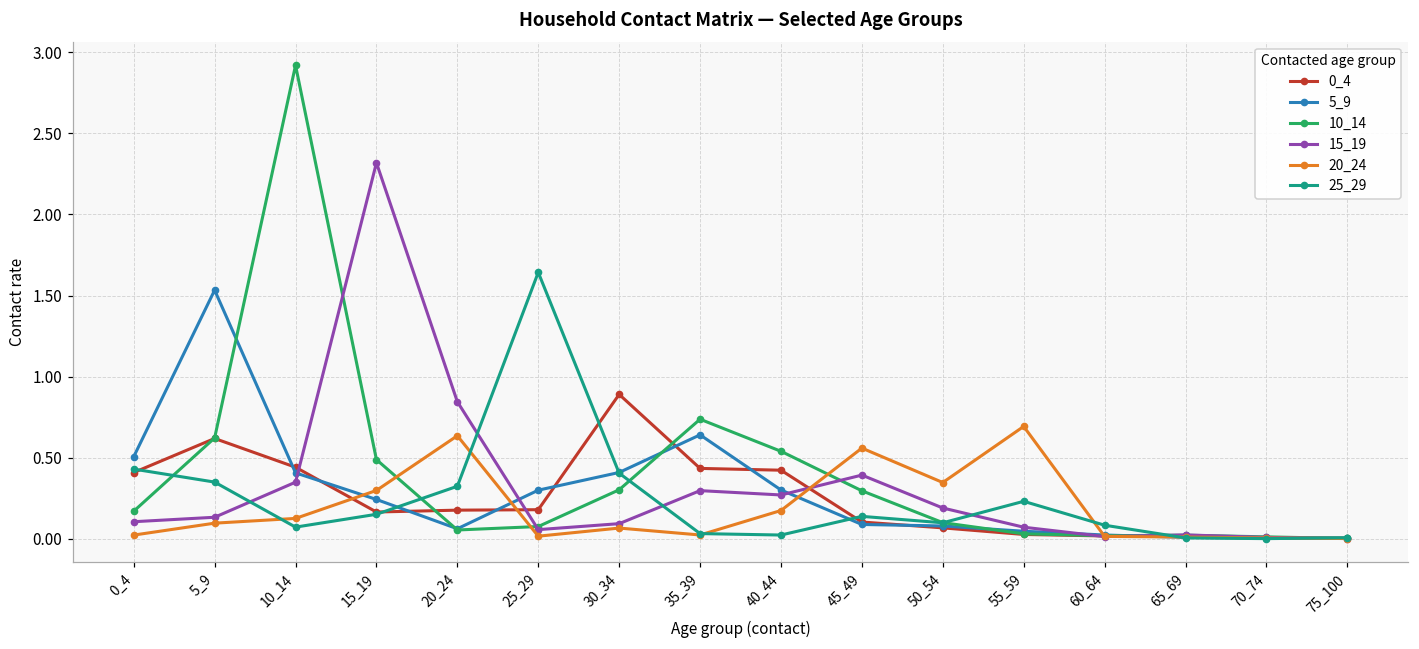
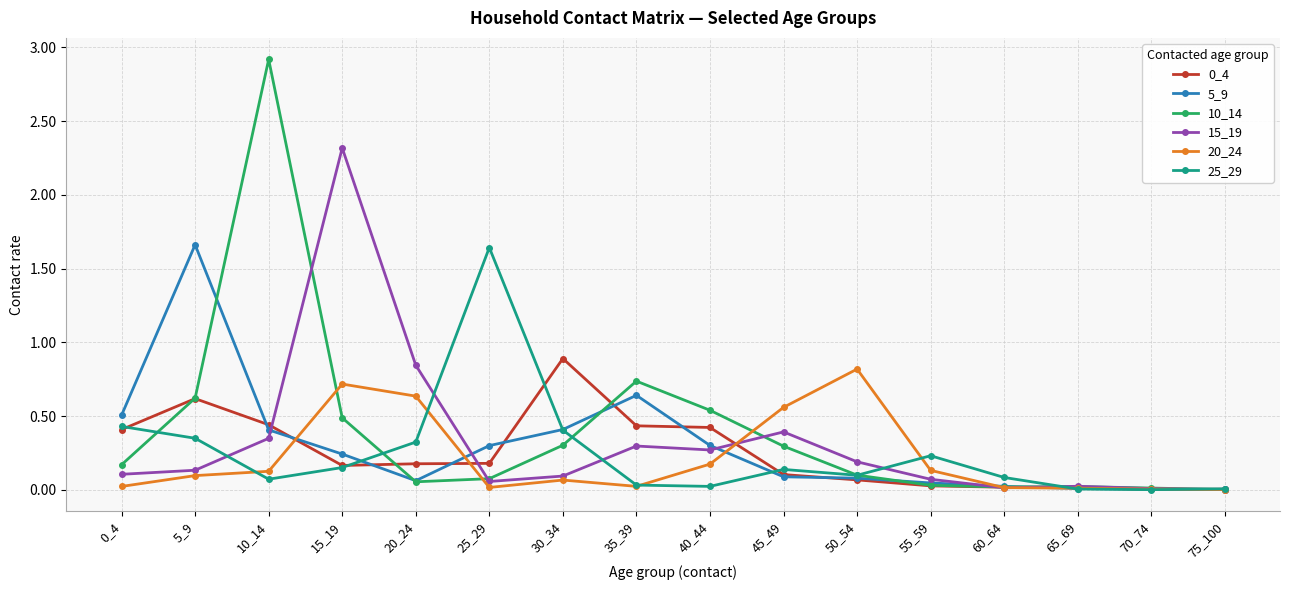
5_9, 5_9: 1.53 -> 1.66
20_24, 15_19: 0.30 -> 0.72
20_24, 50_54: 0.35 -> 0.82
20_24, 55_59: 0.69 -> 0.13
